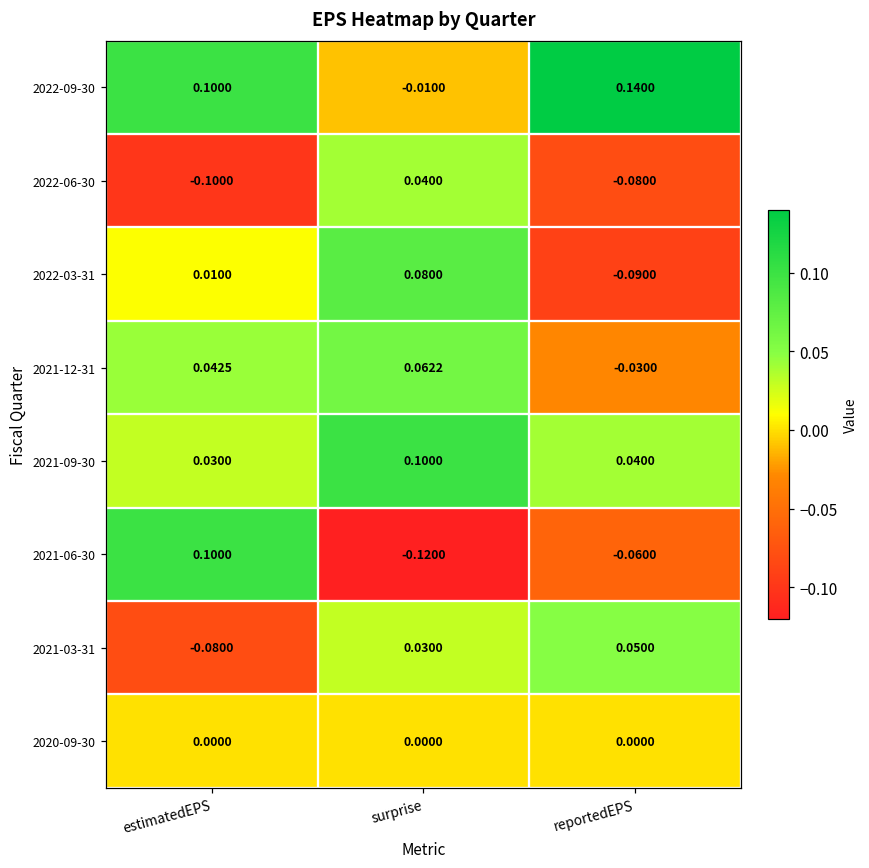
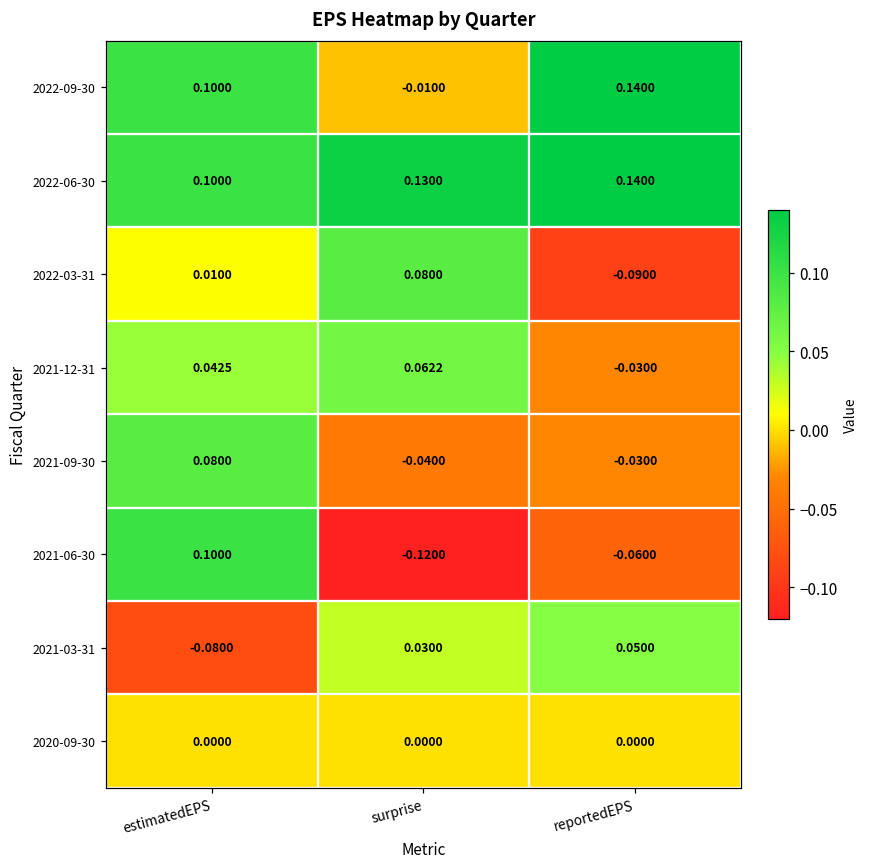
2022-06-30, estimatedEPS: -0.1000 -> 0.1000
2022-06-30, surprise: 0.0400 -> 0.1300
2022-06-30, reportedEPS: -0.0800 -> 0.1400
2021-09-30, estimatedEPS: 0.0300 -> 0.0800
2021-09-30, surprise: 0.1000 -> -0.0400
2021-09-30, reportedEPS: 0.0400 -> -0.0300
